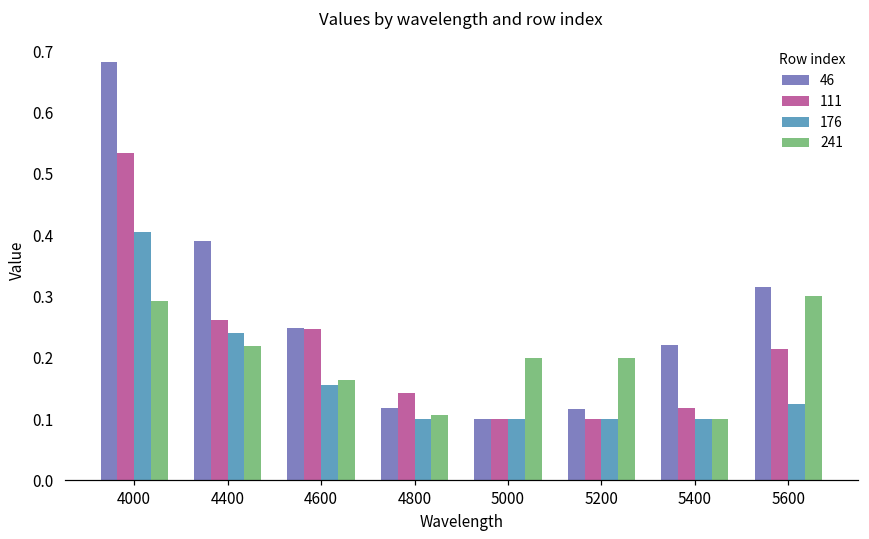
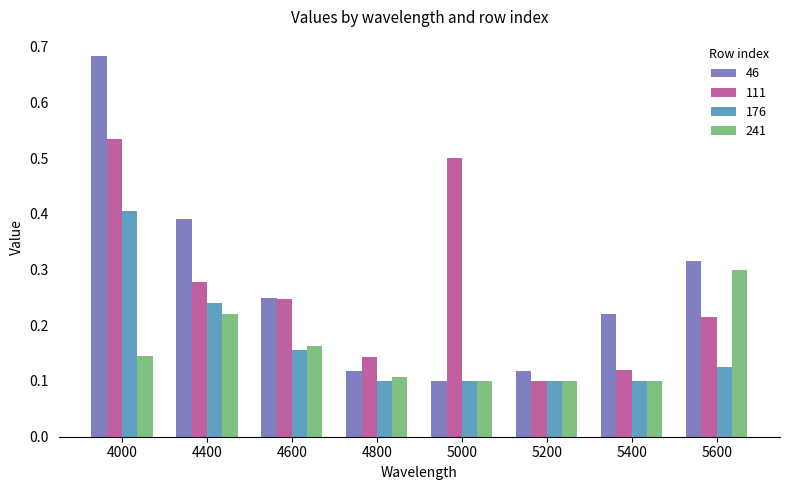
241, 4000: 0.29 -> 0.15
111, 4400: 0.26 -> 0.28
111, 5000: 0.1 -> 0.5
241, 5000: 0.2 -> 0.1
241, 5200: 0.2 -> 0.1
